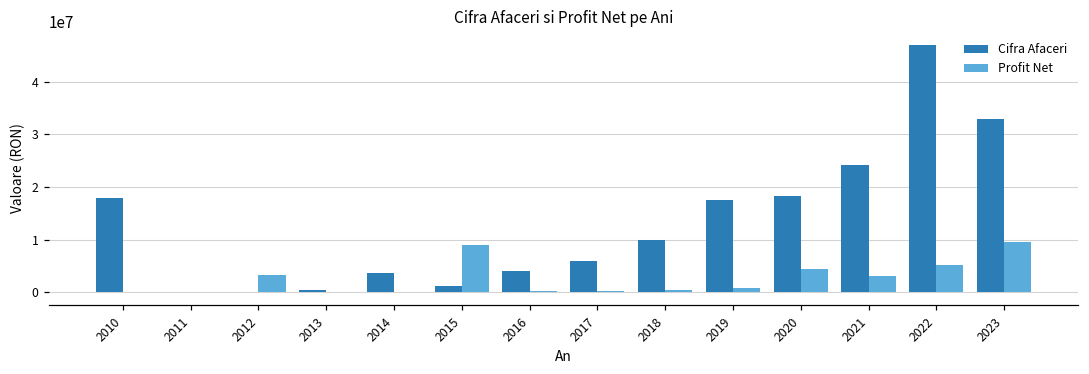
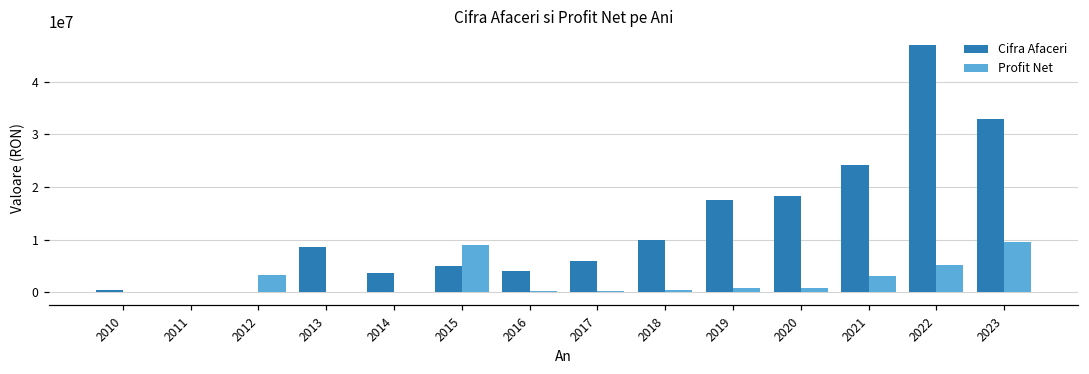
Cifra Afaceri, 2010: 18000000 -> 0
Cifra Afaceri, 2013: 0 -> 9000000
Cifra Afaceri, 2015: 1000000 -> 5000000
Profit Net, 2020: 4000000 -> 1000000
